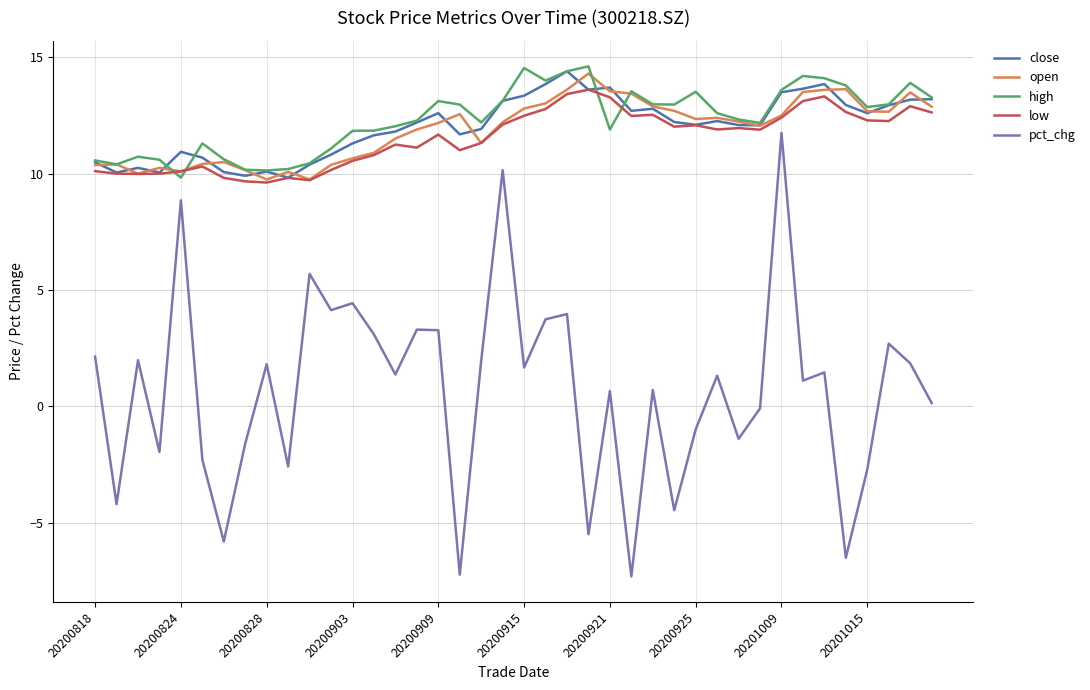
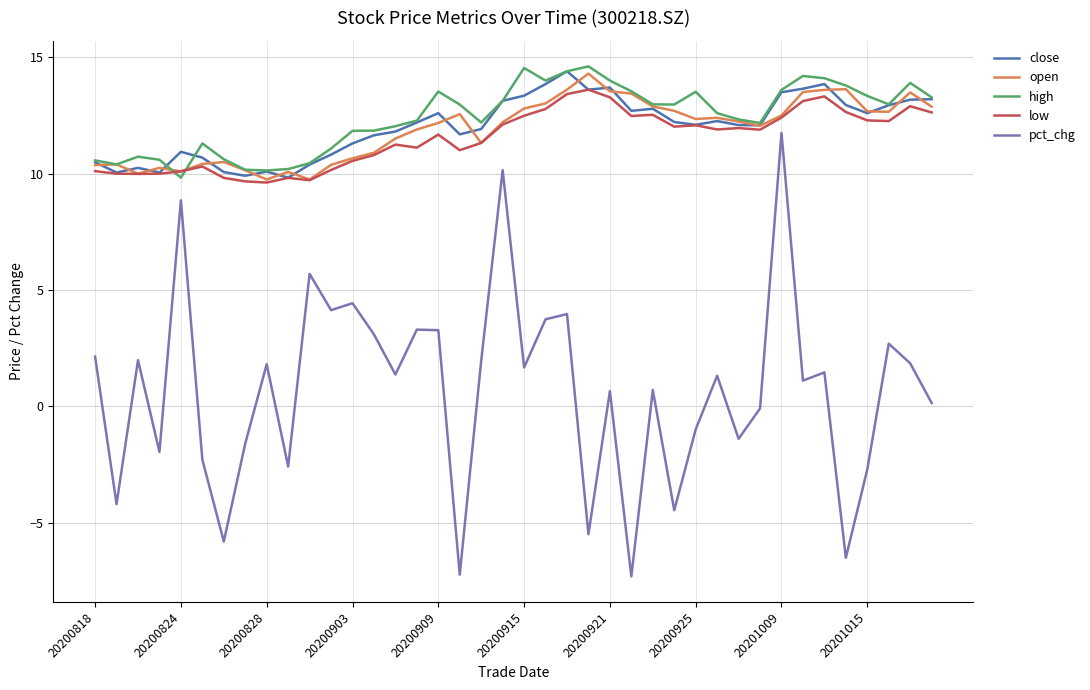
high, 20200909: 13.1 -> 13.5
high, 20200921: 11.9 -> 14.0
high, 20201015: 12.9 -> 13.3
